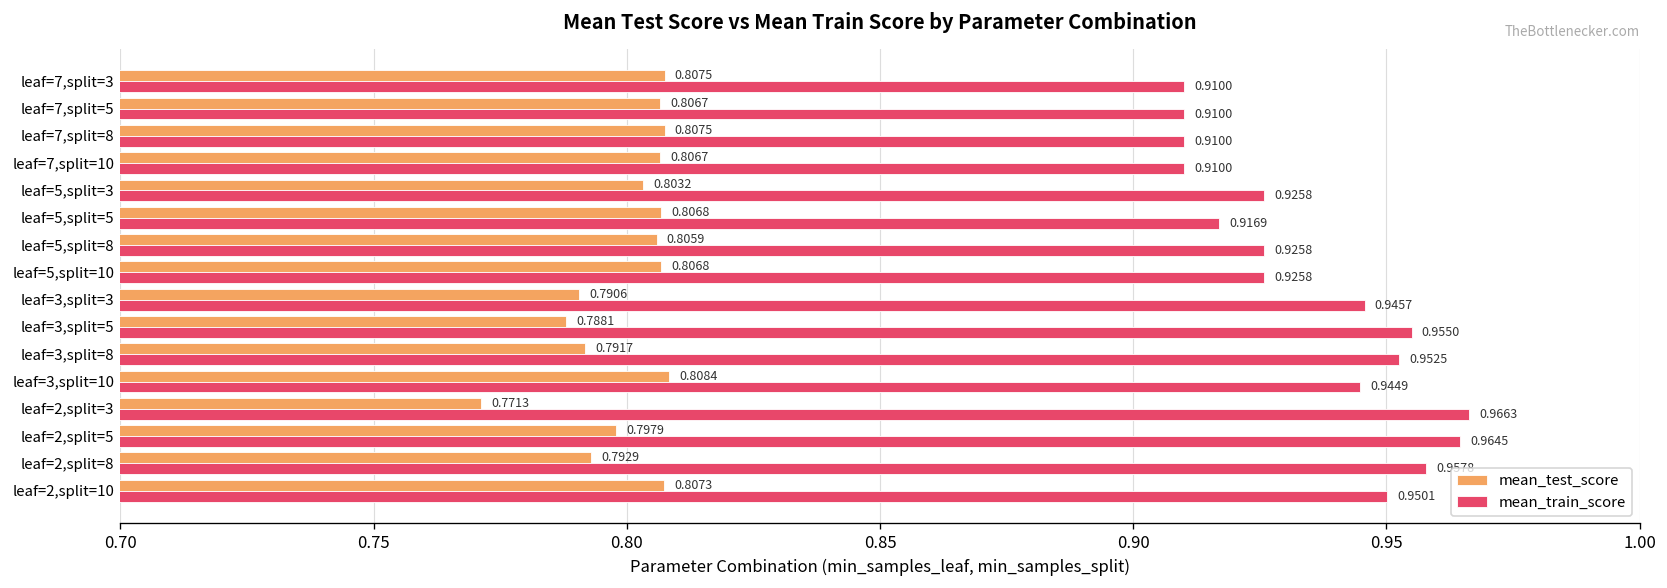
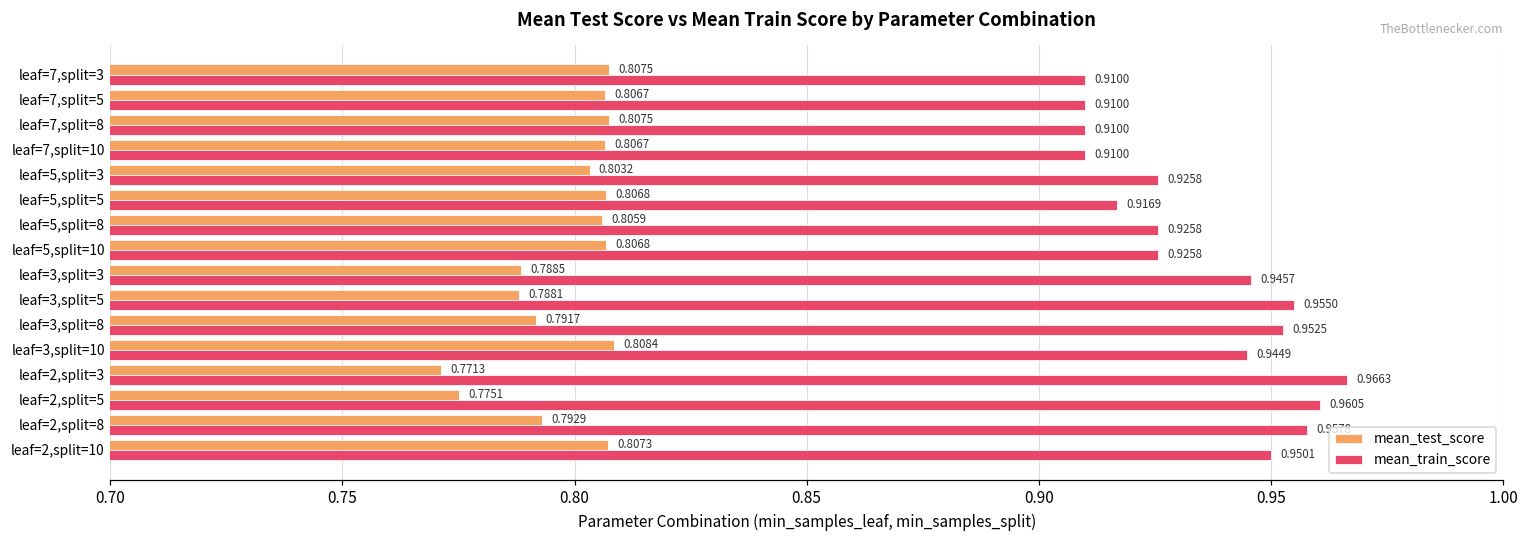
mean_test_score, leaf=3,split=3: 0.7906 -> 0.7885
mean_test_score, leaf=2,split=5: 0.7979 -> 0.7751
mean_train_score, leaf=2,split=5: 0.9645 -> 0.9605
